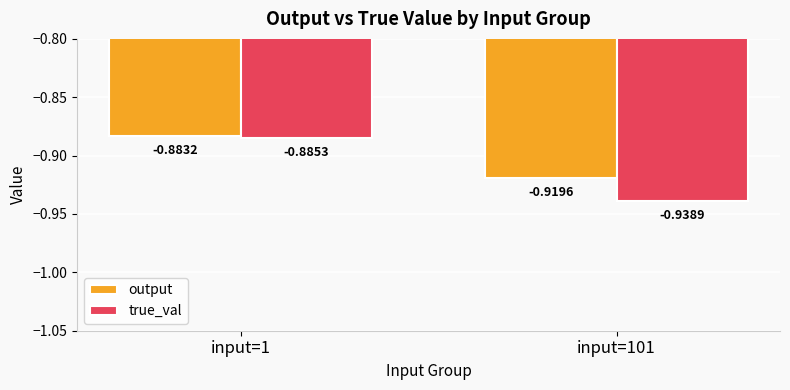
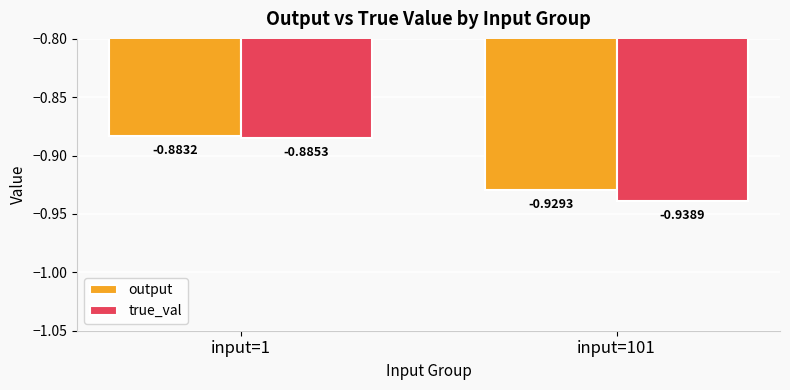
output, input=101: -0.9196 -> -0.9293
